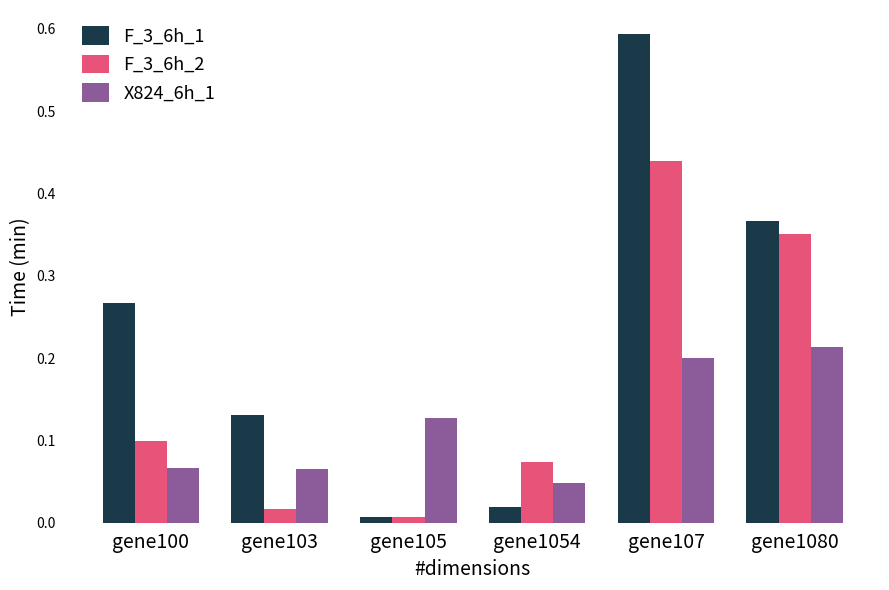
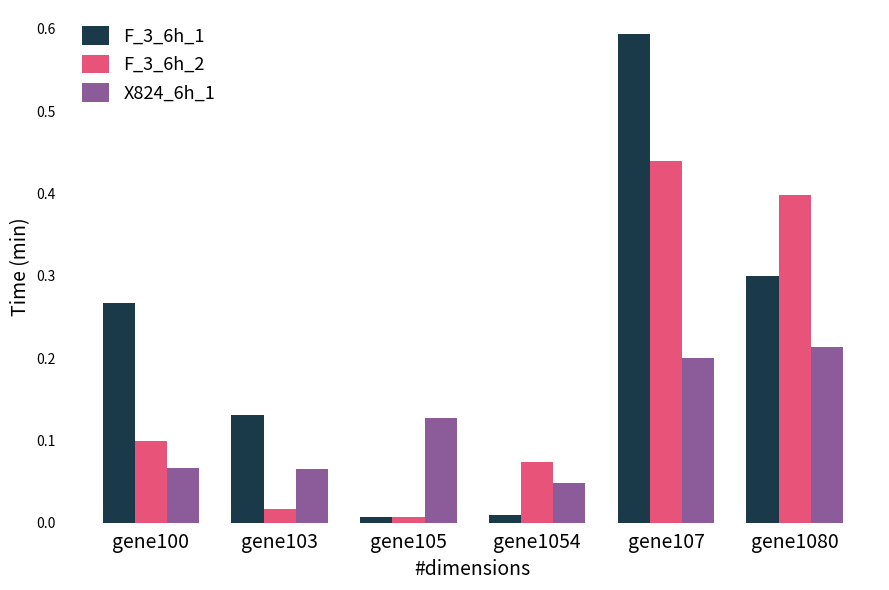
F_3_6h_1, gene1054: 0.02 -> 0.01
F_3_6h_1, gene1080: 0.37 -> 0.30
F_3_6h_2, gene1080: 0.35 -> 0.40
